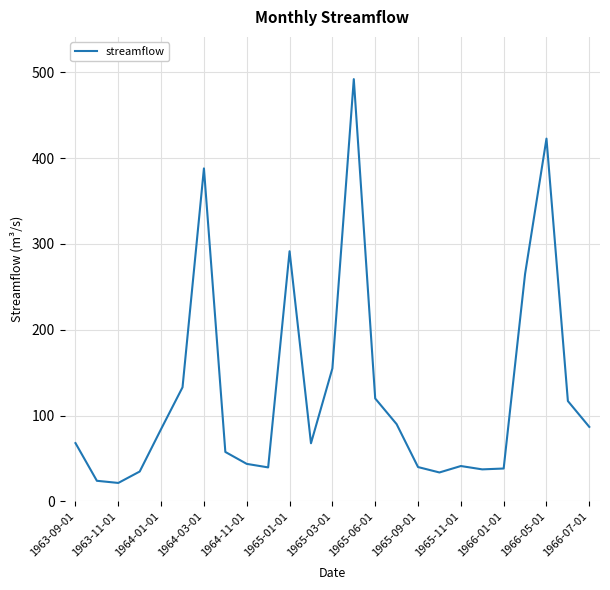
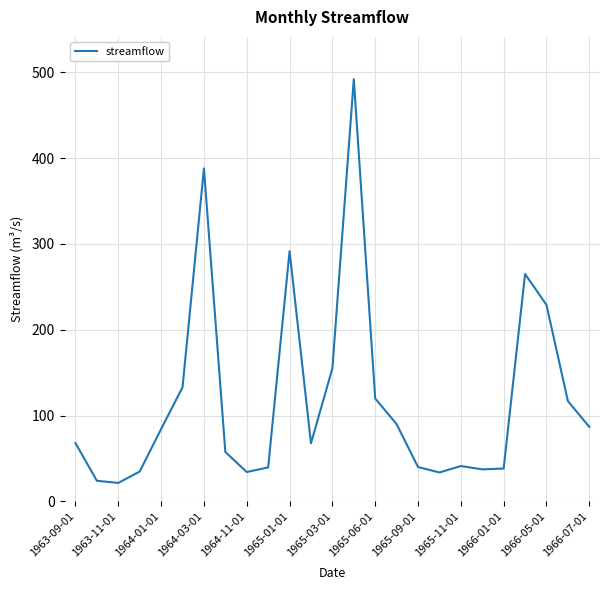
1964-11-01: 40 -> 30
1966-05-01: 420 -> 230
